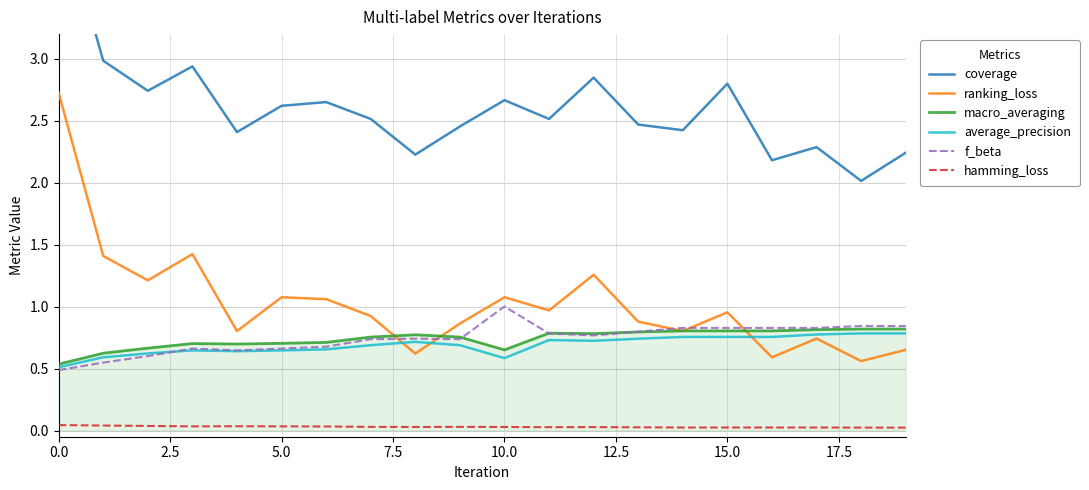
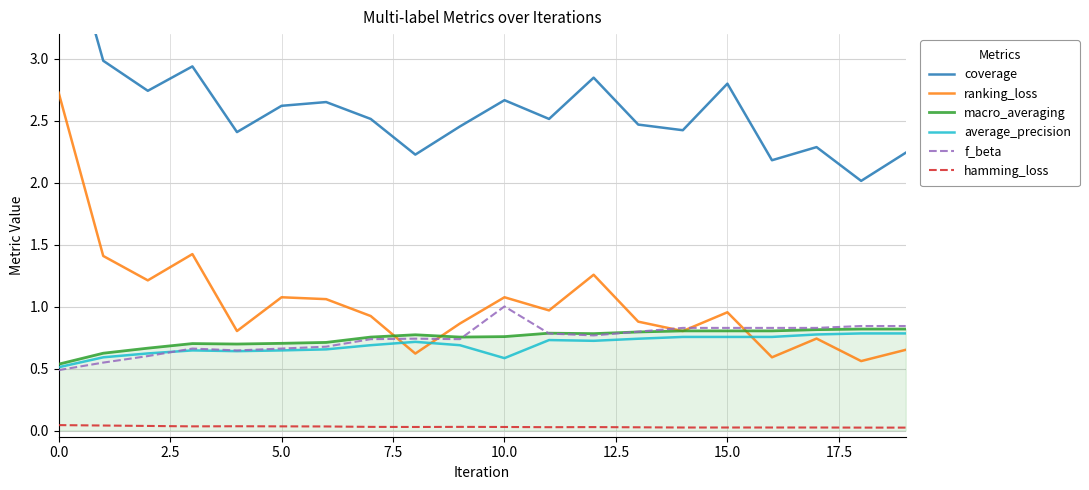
macro_averaging, 10.0: 0.65 -> 0.76
